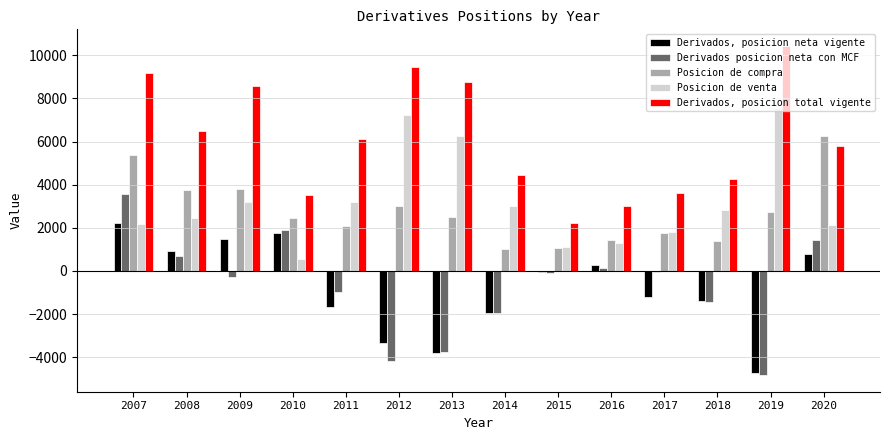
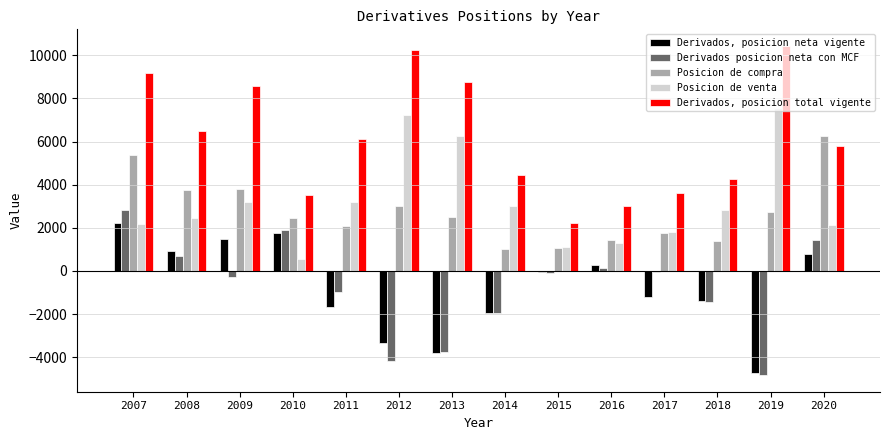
Derivados posicion neta con MCF, 2007: 3600 -> 2800
Derivados, posicion total vigente, 2012: 9400 -> 10200
